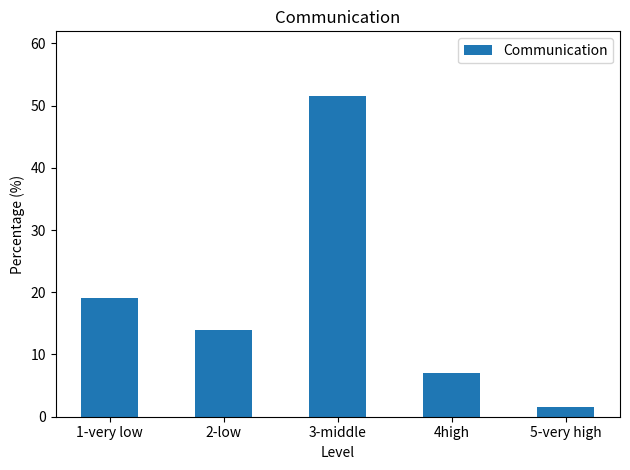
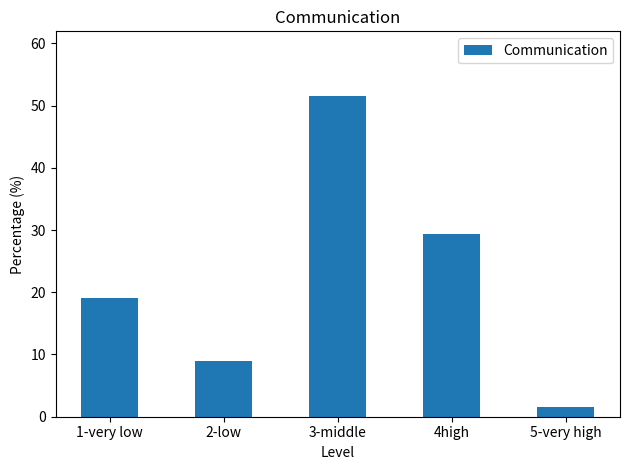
2-low: 14 -> 9
4high: 7 -> 29
